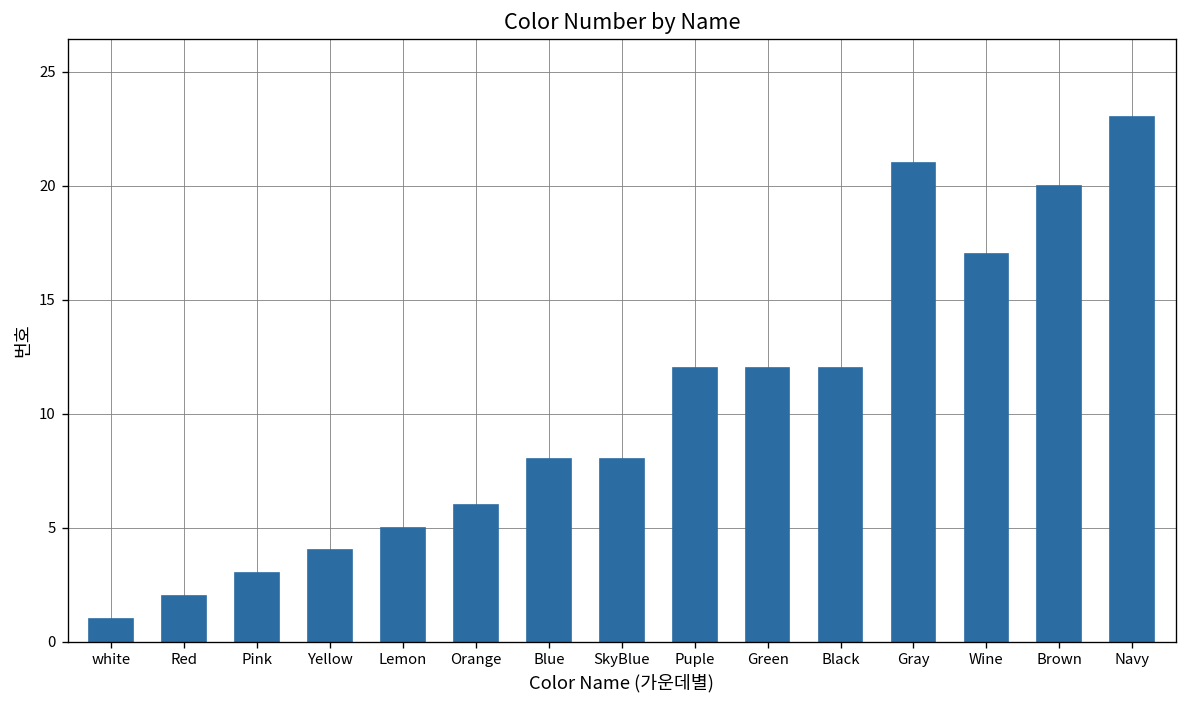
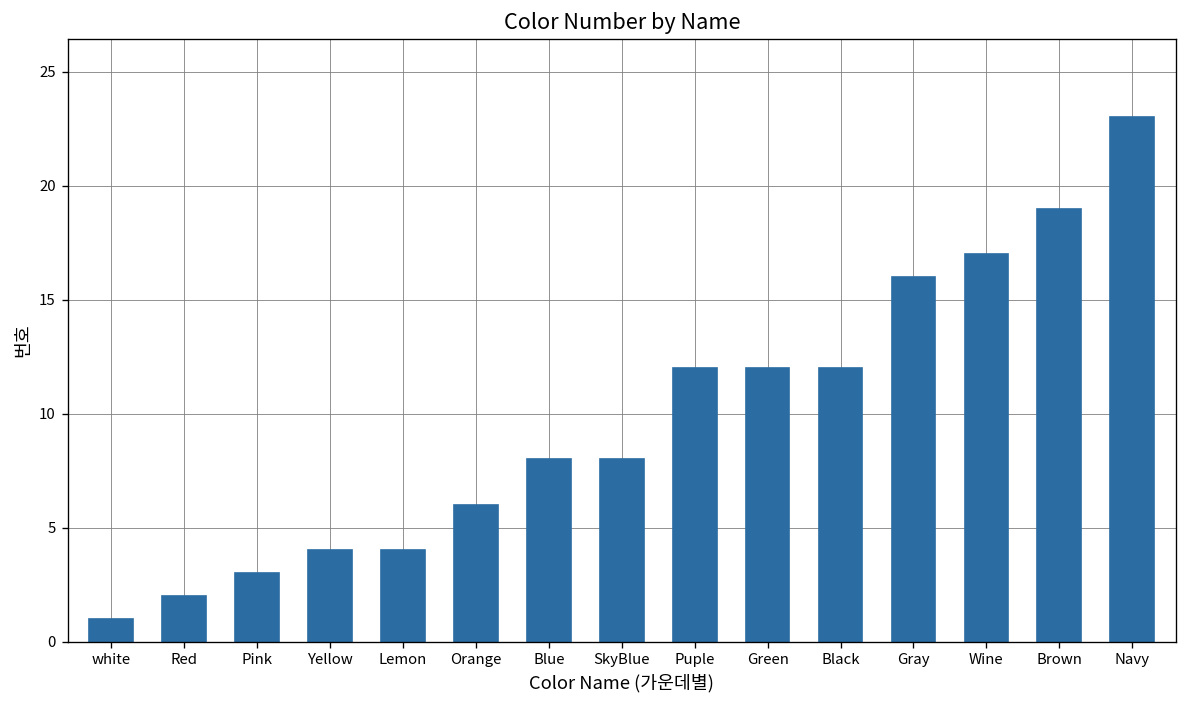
Lemon: 5 -> 4
Gray: 21 -> 16
Brown: 20 -> 19
